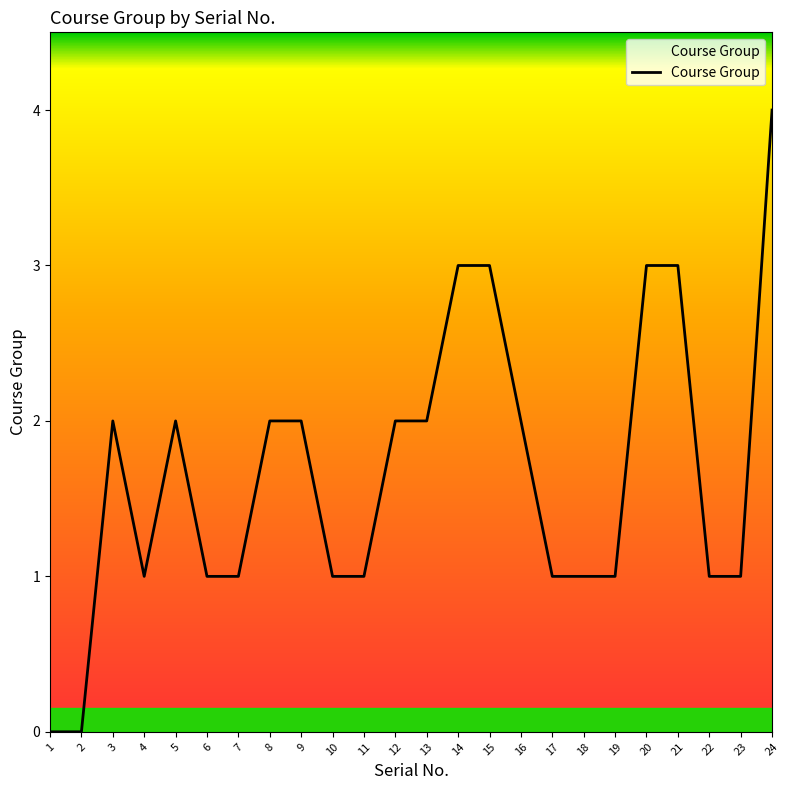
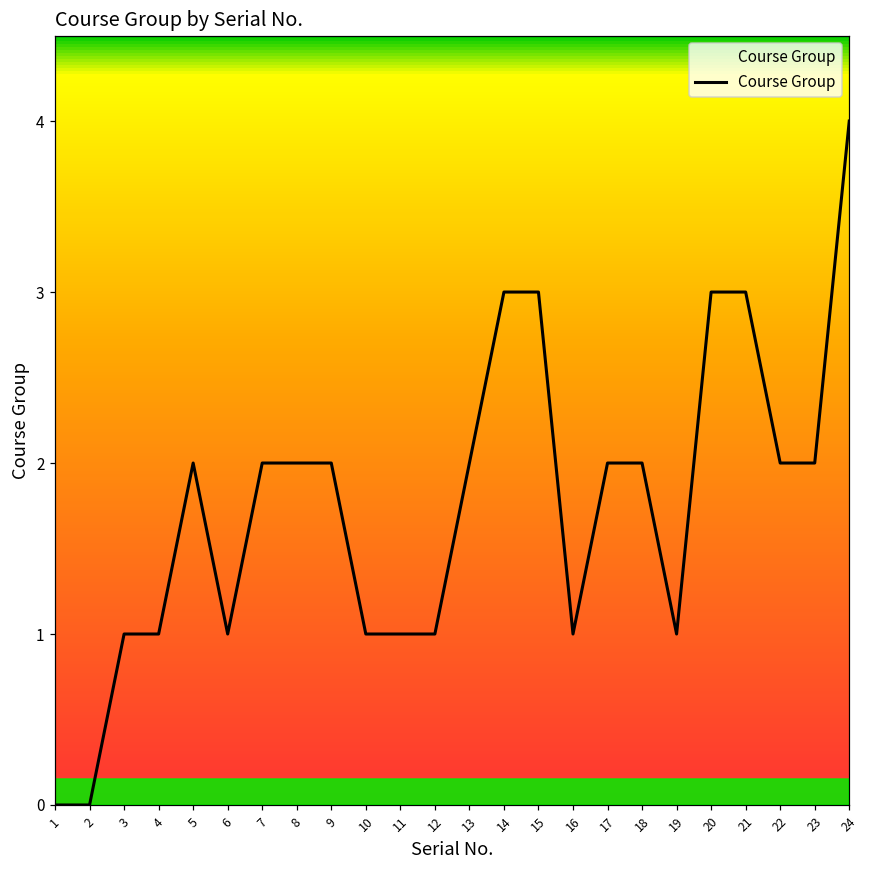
3: 2 -> 1
7: 1 -> 2
12: 2 -> 1
16: 2 -> 1
17: 1 -> 2
18: 1 -> 2
22: 1 -> 2
23: 1 -> 2
